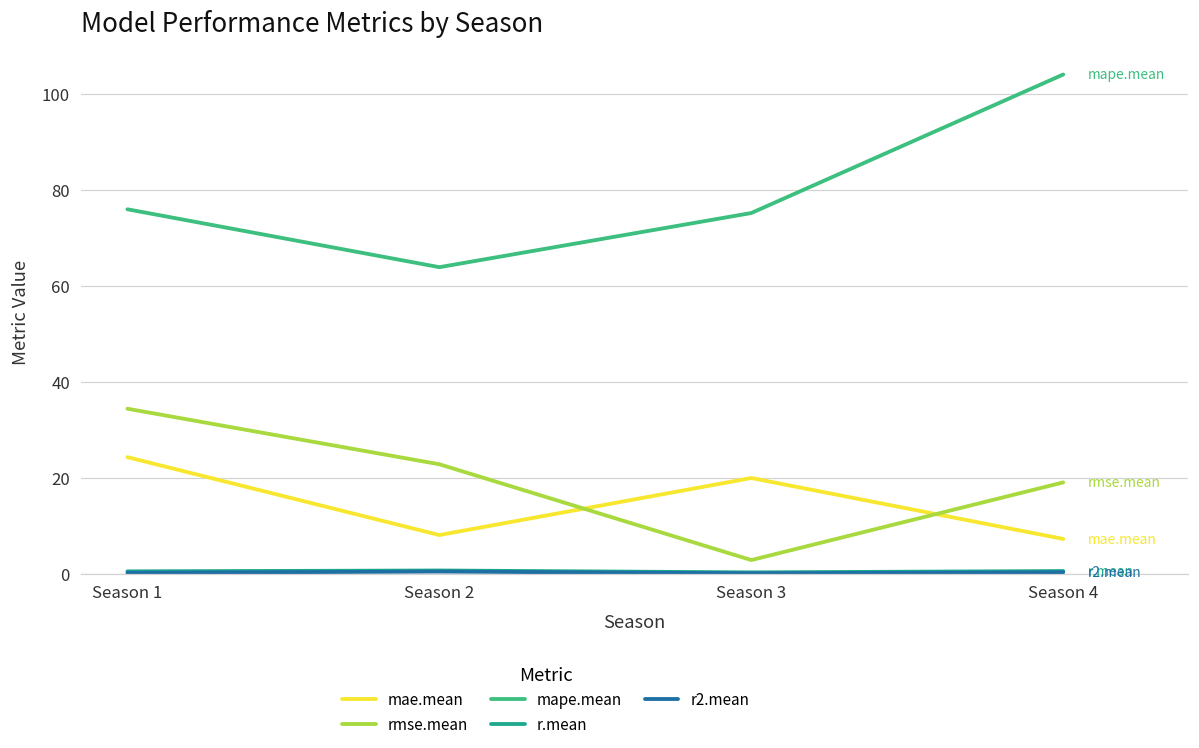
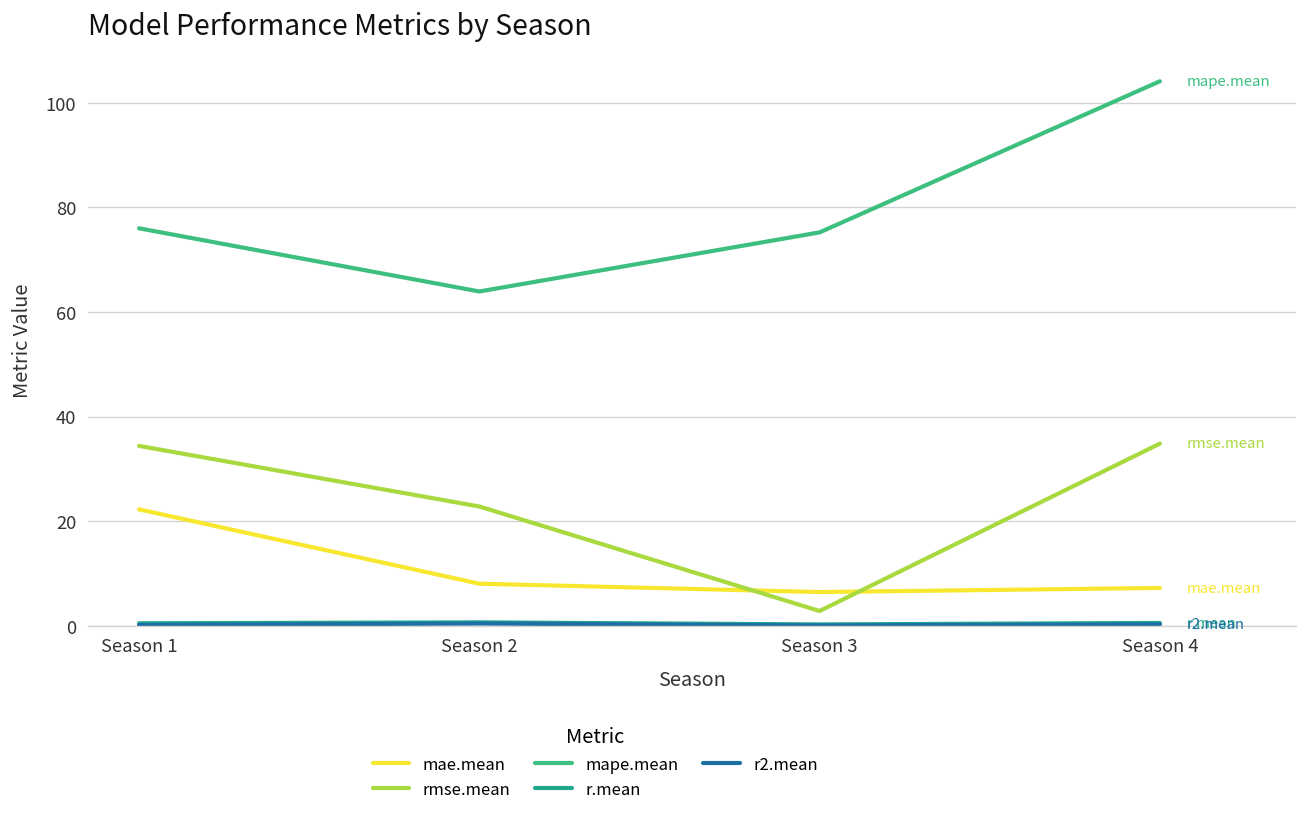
mae.mean, Season 1: 24 -> 22
mae.mean, Season 3: 20 -> 6
rmse.mean, Season 4: 19 -> 35
